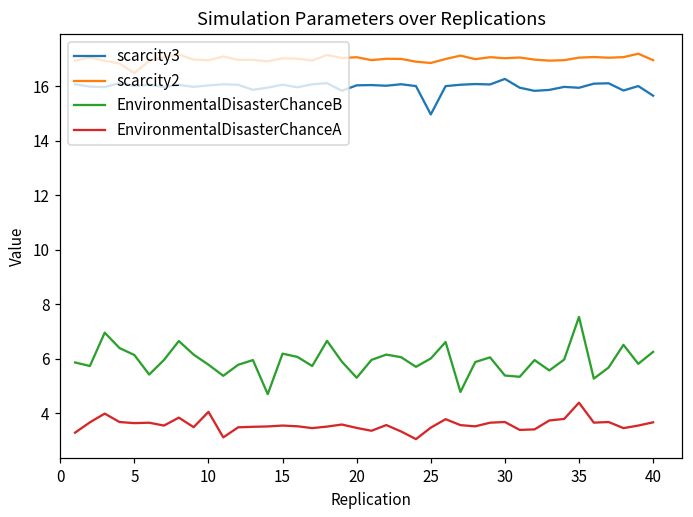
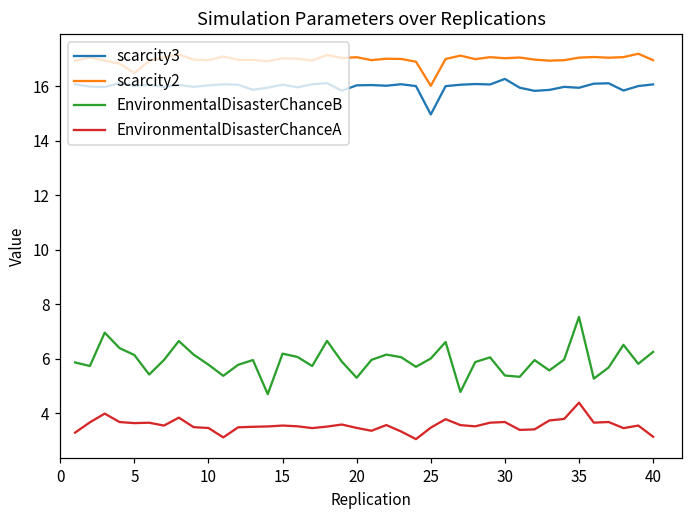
EnvironmentalDisasterChanceA, 10: 4.1 -> 3.5
scarcity2, 25: 16.9 -> 16.0
scarcity3, 40: 15.7 -> 16.1
EnvironmentalDisasterChanceA, 40: 3.7 -> 3.1
